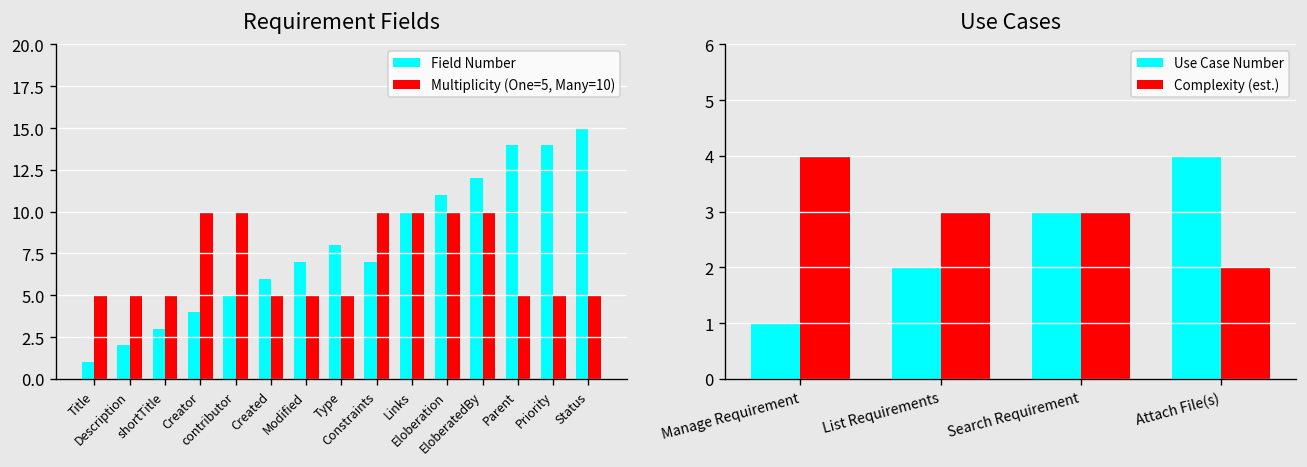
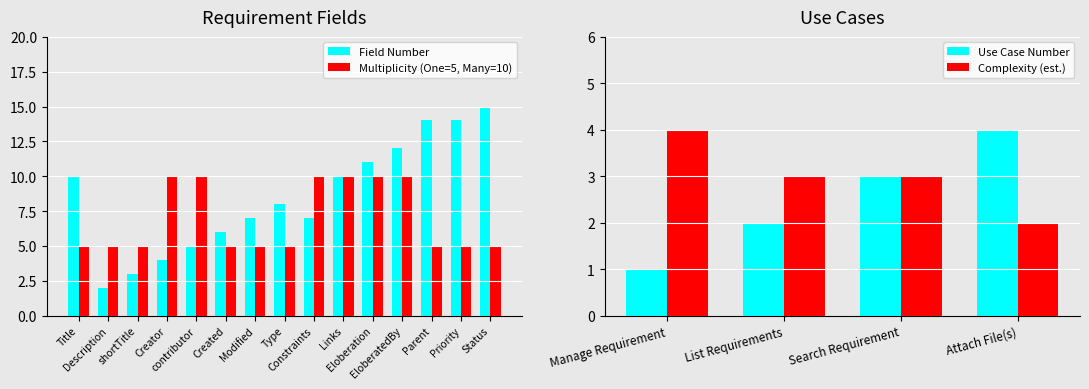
Requirement Fields, Field Number, Title: 1 -> 10
